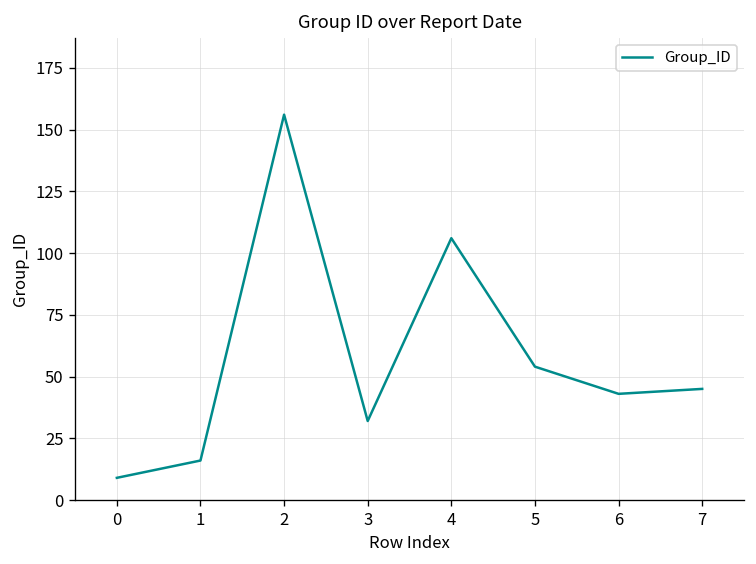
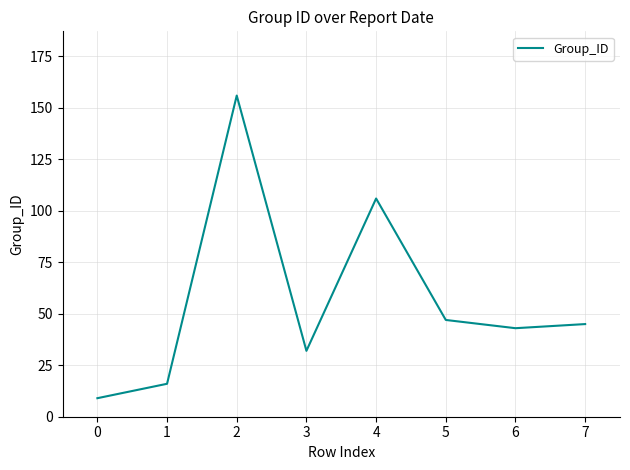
5: 54 -> 47
